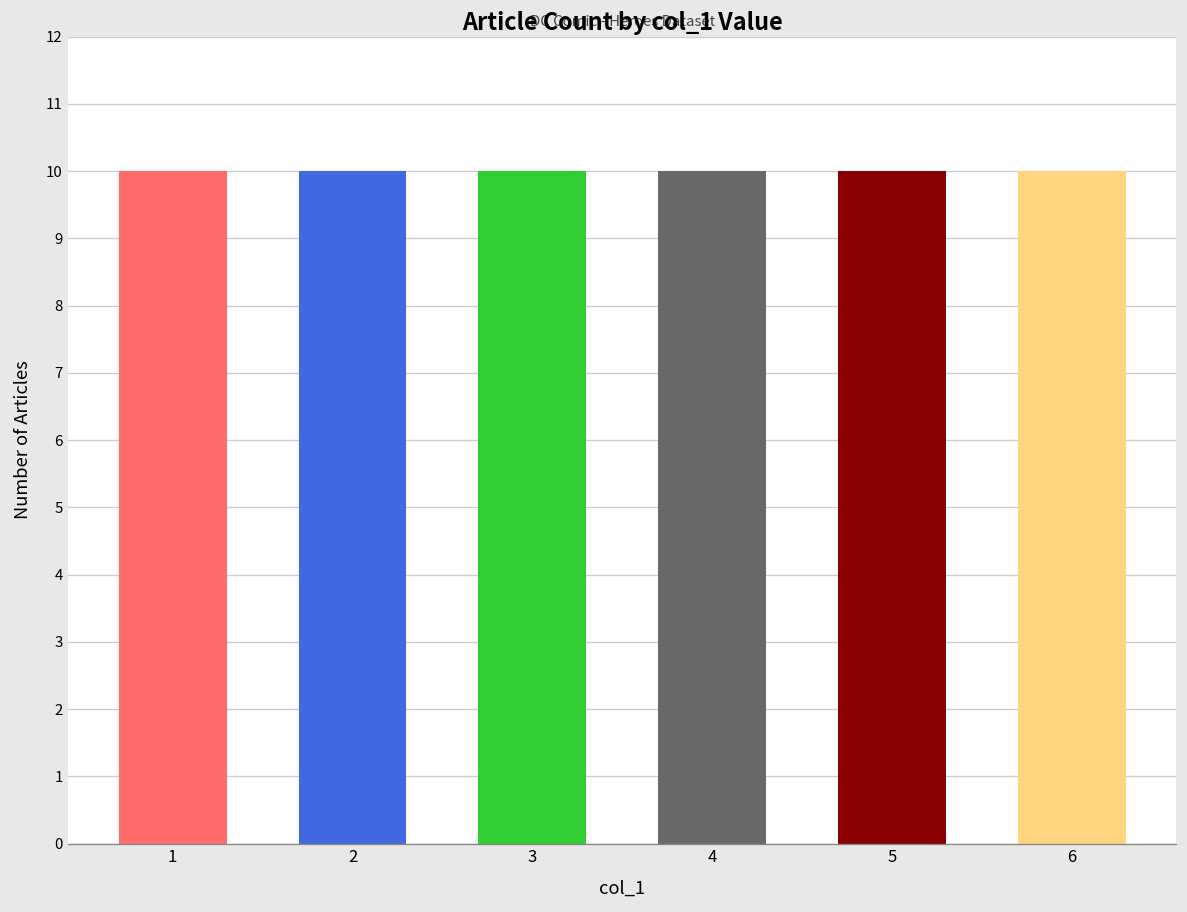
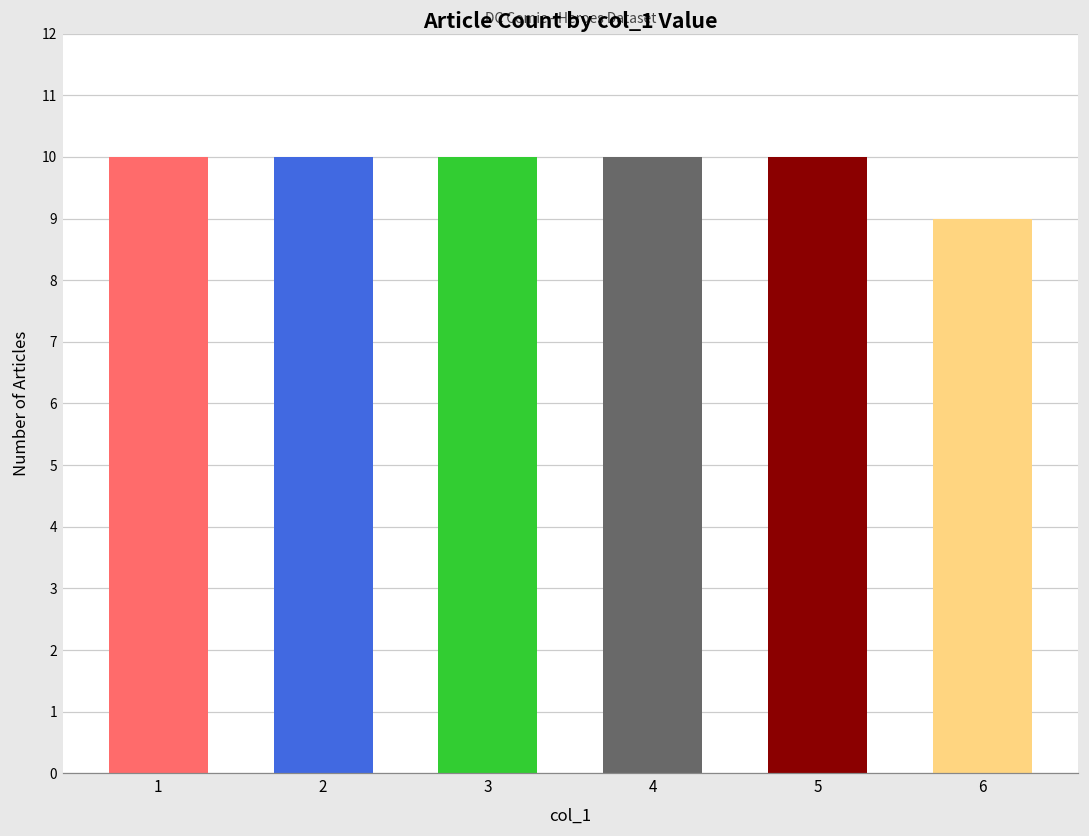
6: 10 -> 9
